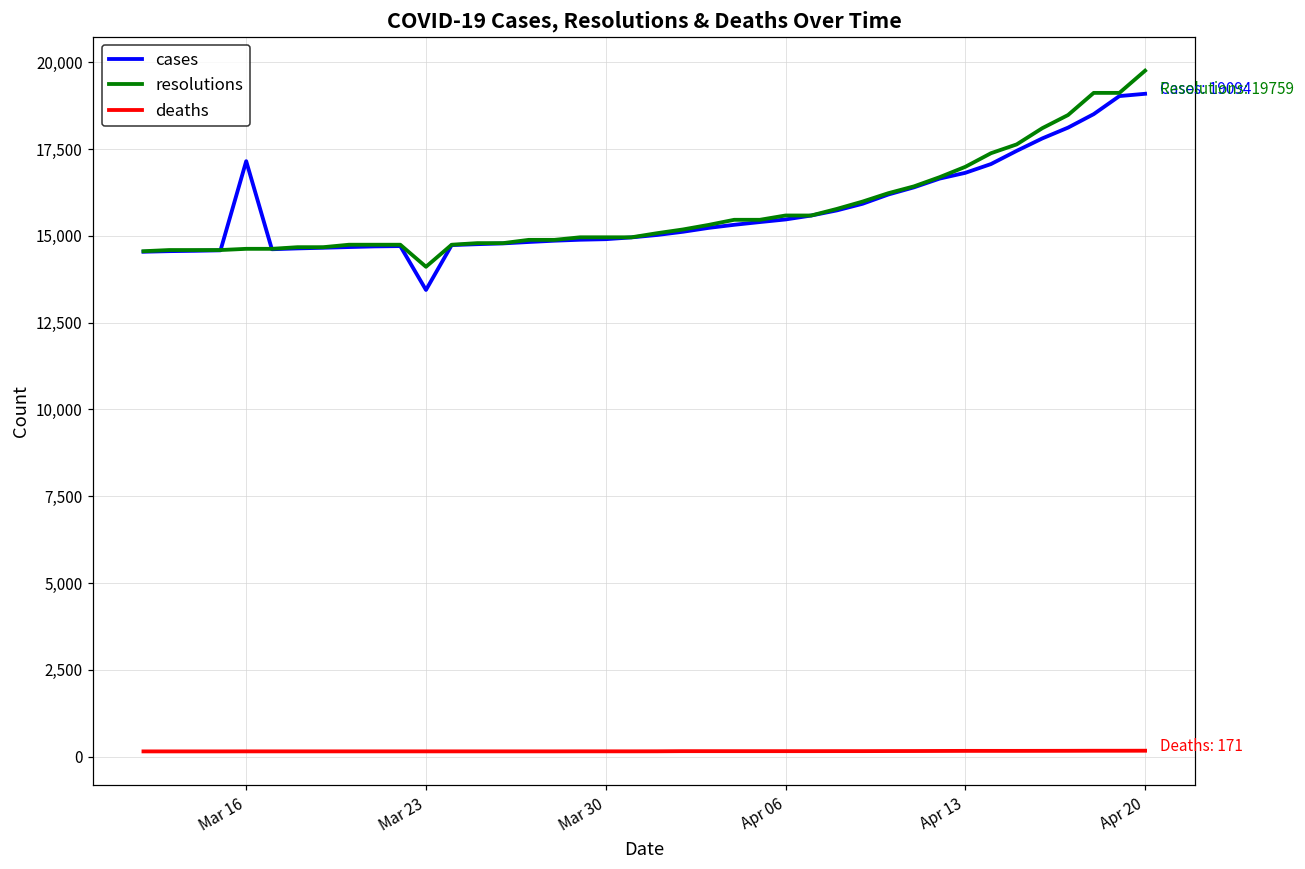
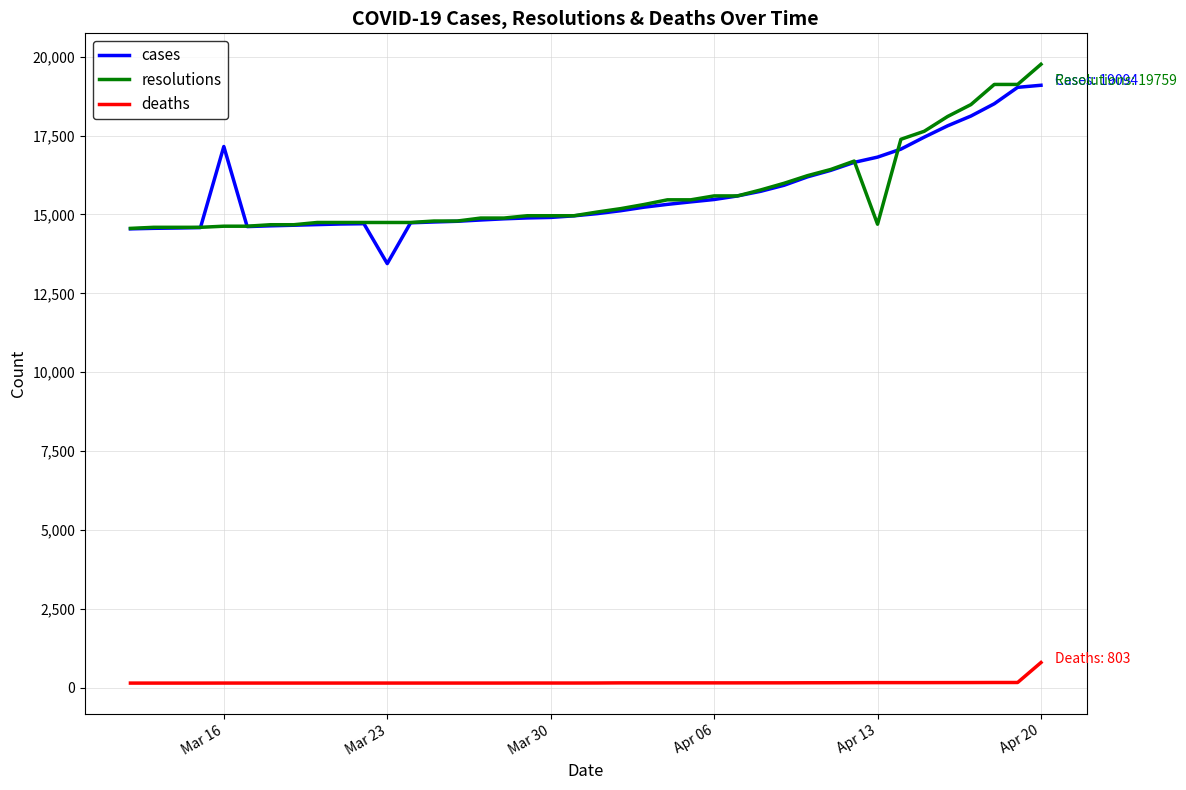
resolutions, Mar 23: 14,100 -> 14,700
resolutions, Apr 13: 17,000 -> 14,700
deaths, Apr 20: 171 -> 803
